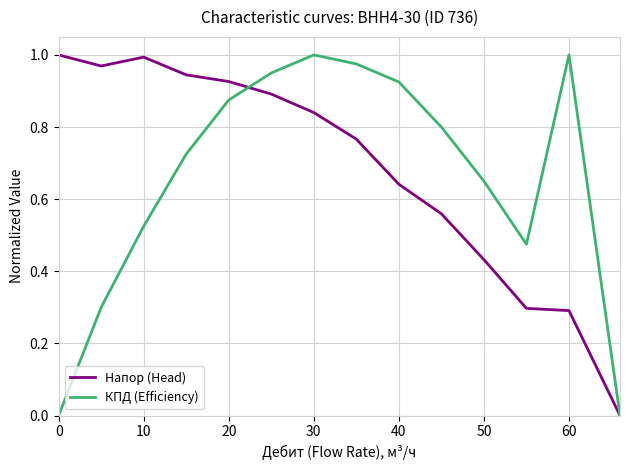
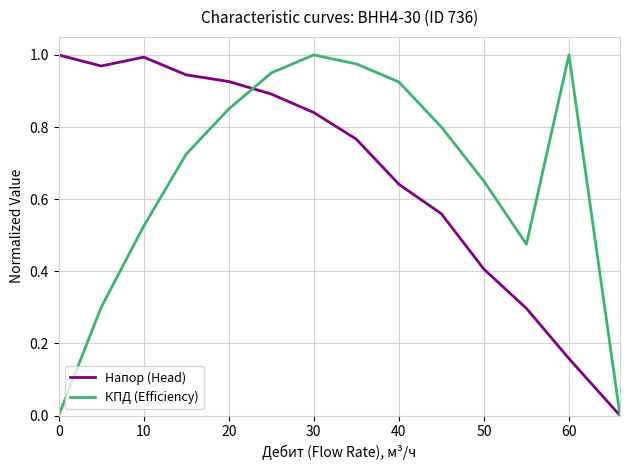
КПД (Efficiency), 20: 0.87 -> 0.85
Напор (Head), 50: 0.43 -> 0.41
Напор (Head), 60: 0.29 -> 0.16
